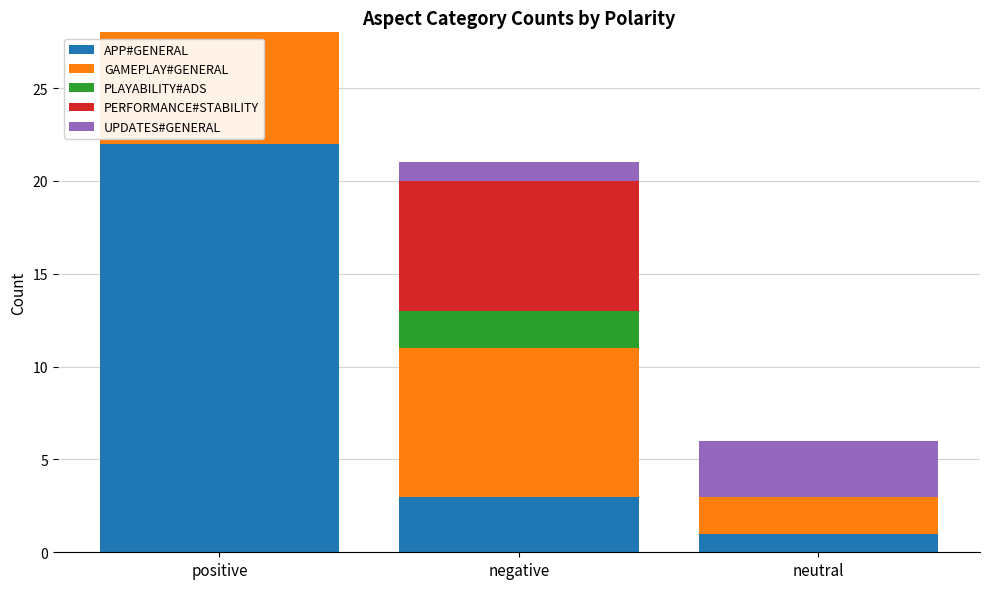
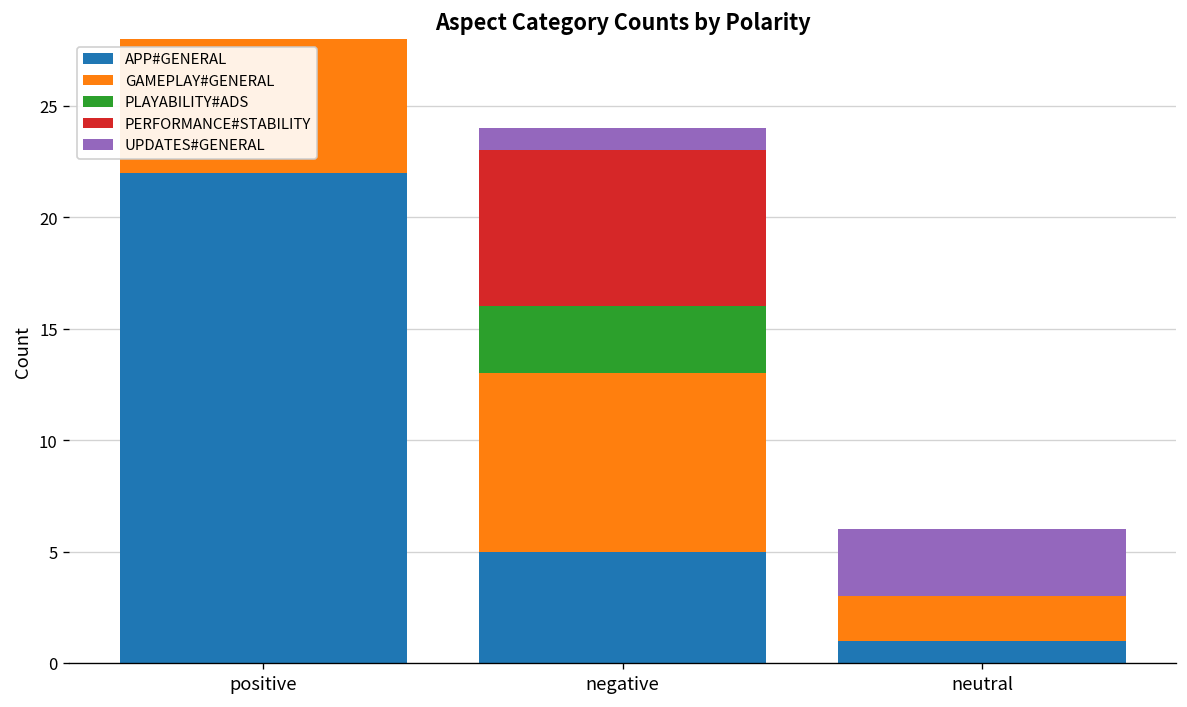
APP#GENERAL, negative: 3 -> 5
PLAYABILITY#ADS, negative: 2 -> 3
